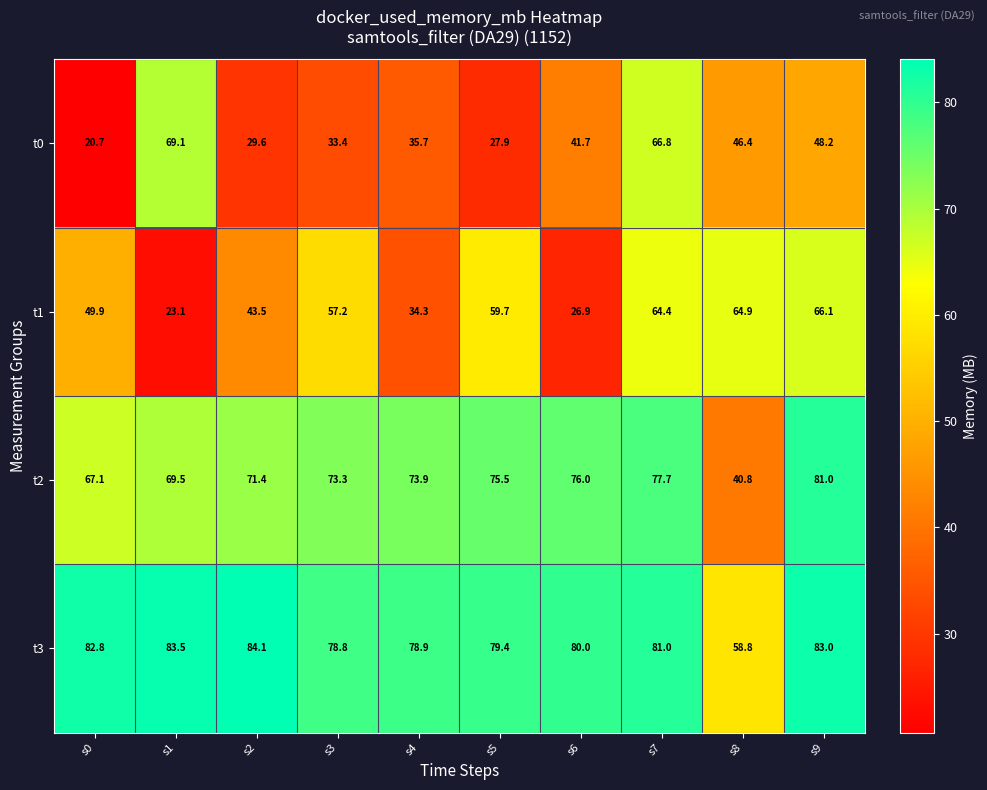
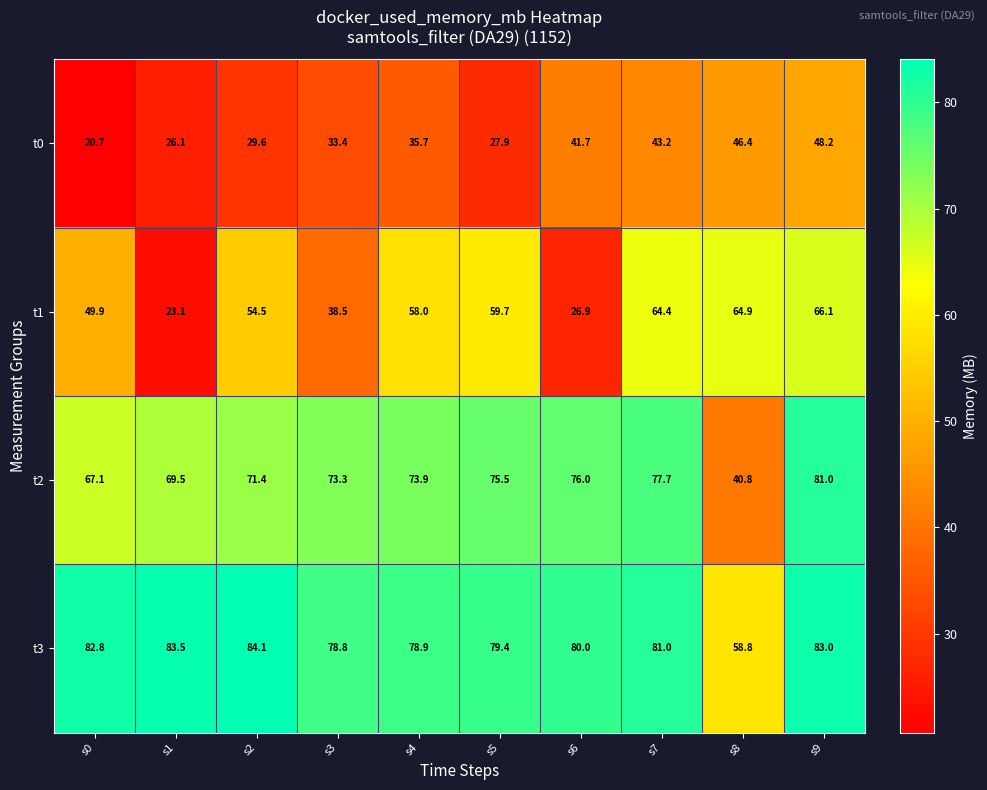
t0, s1: 69.1 -> 26.1
t0, s7: 66.8 -> 43.2
t1, s2: 43.5 -> 54.5
t1, s3: 57.2 -> 38.5
t1, s4: 34.3 -> 58.0
